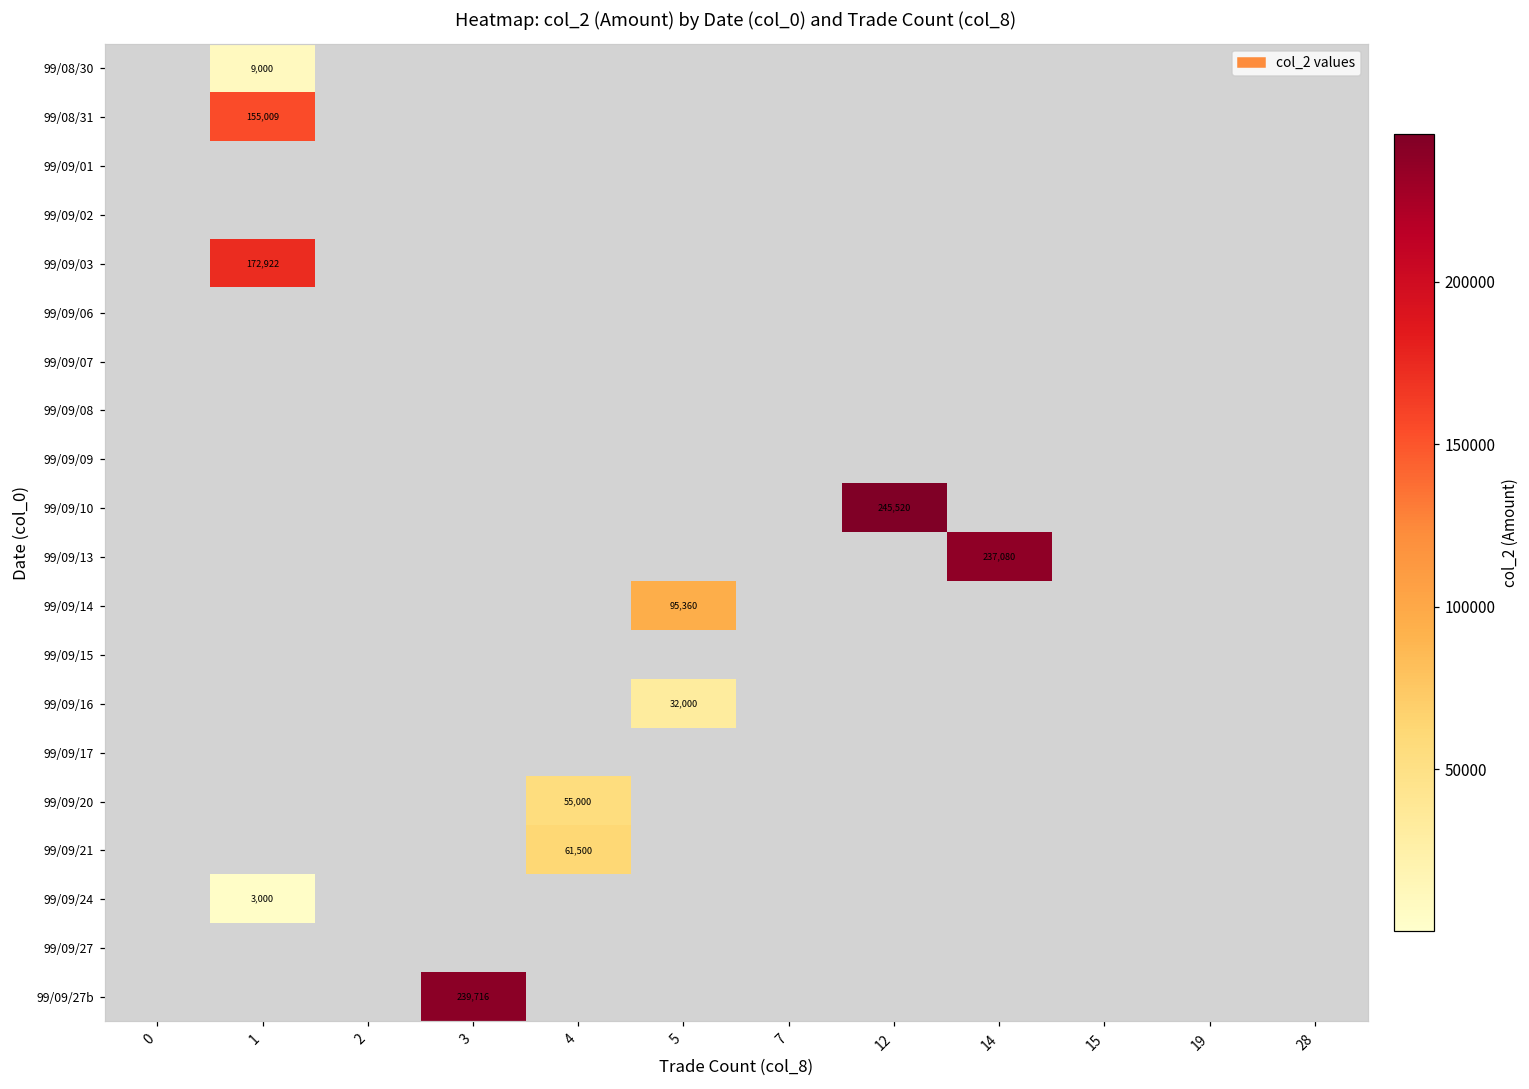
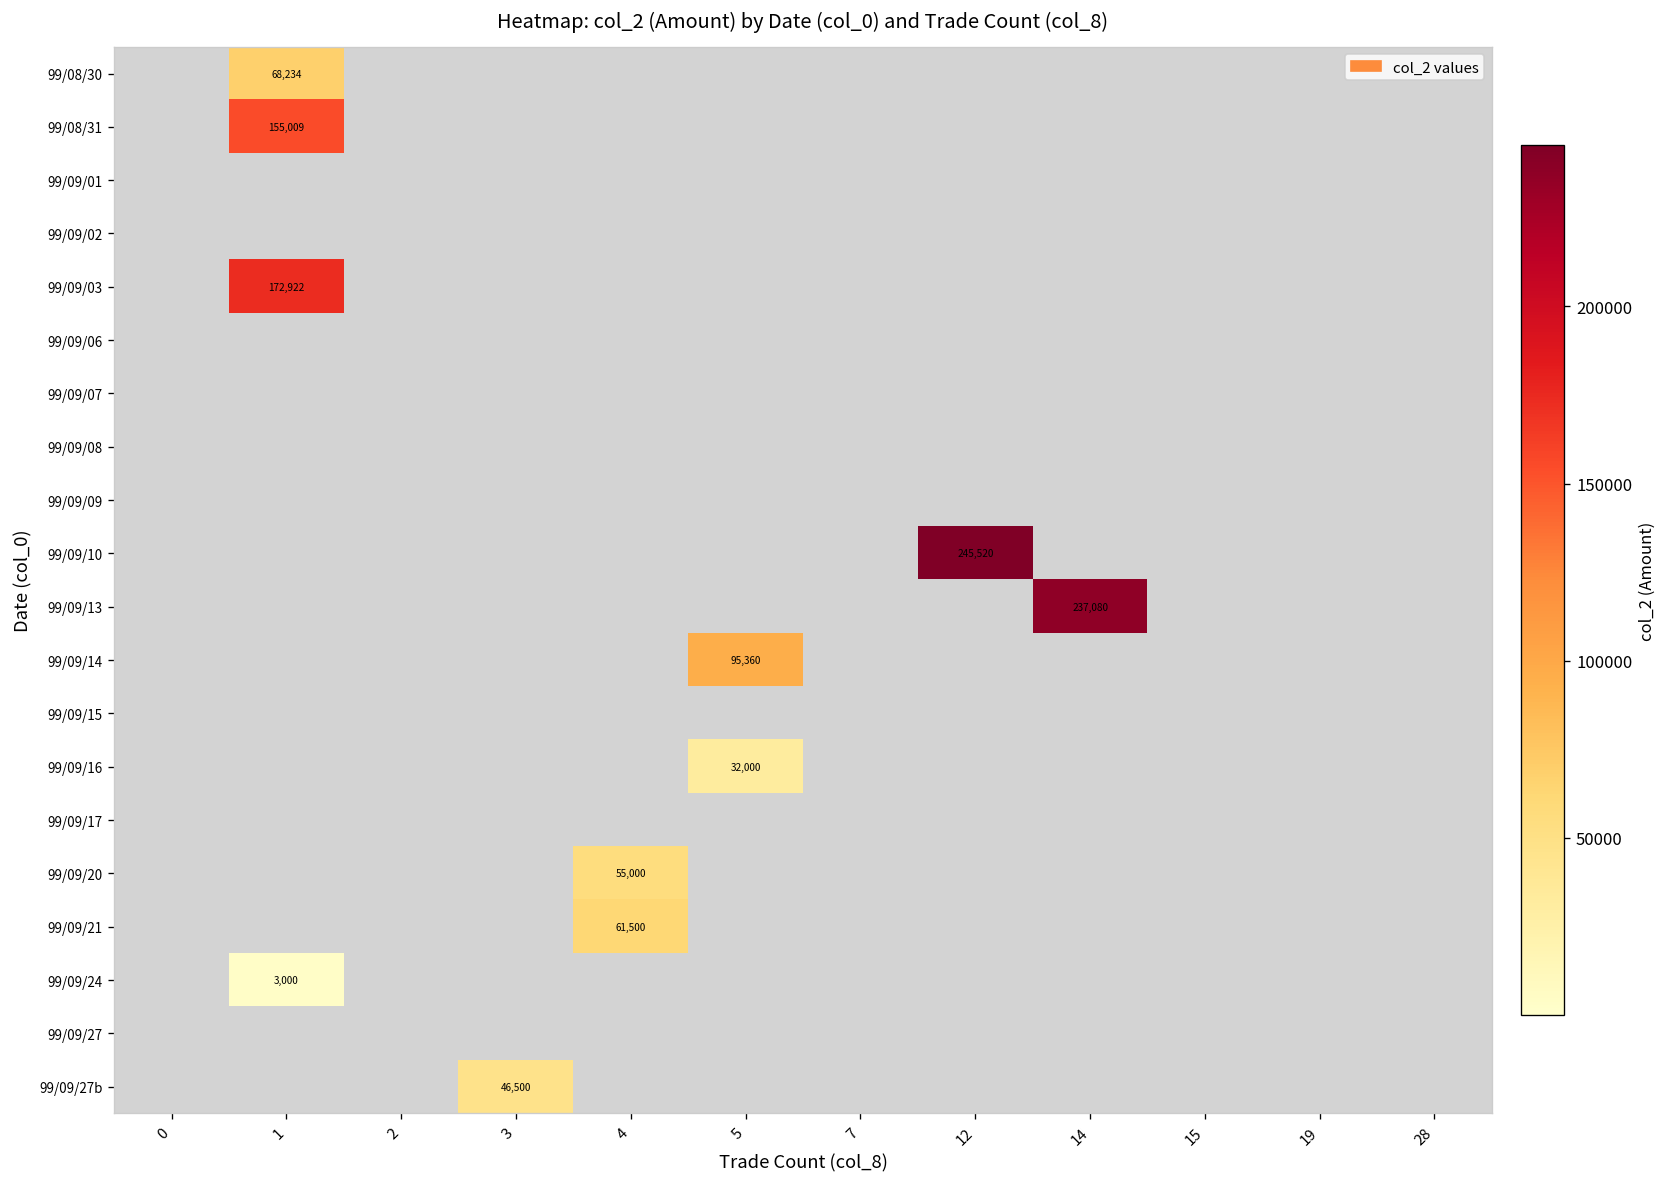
99/08/30, 1: 9,000 -> 68,234
99/09/27b, 3: 239,716 -> 46,500
